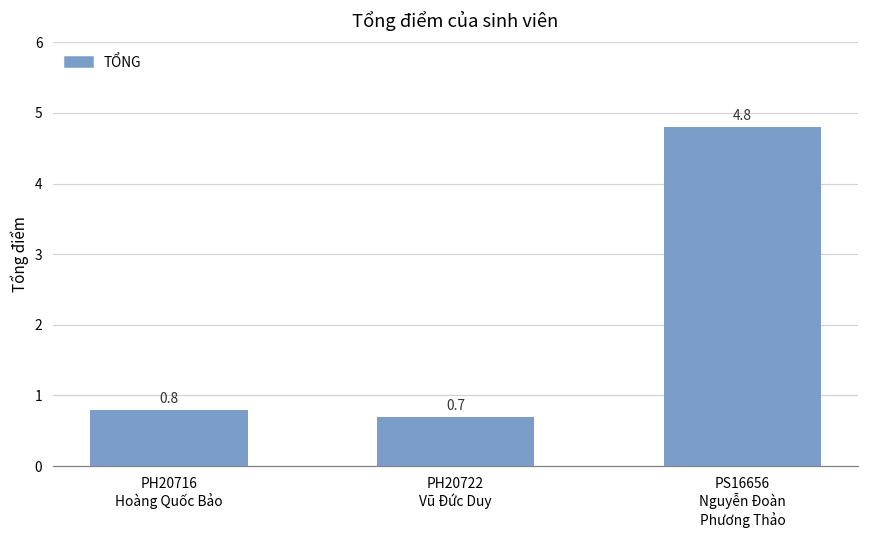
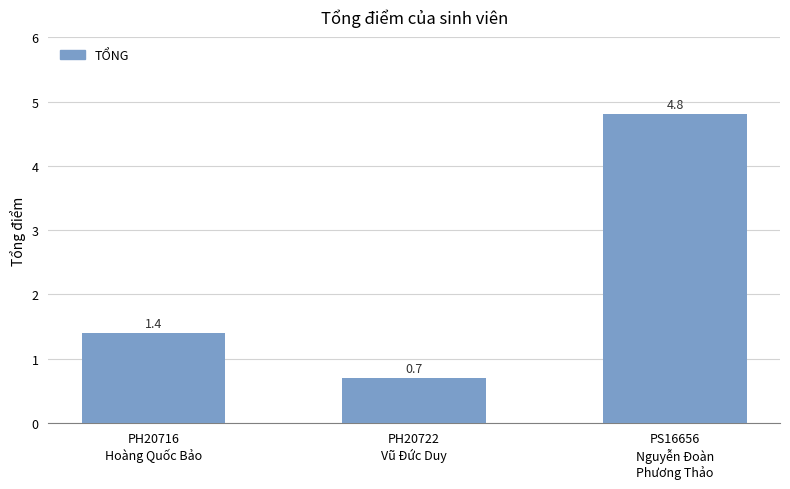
PH20716 Hoàng Quốc Bảo: 0.8 -> 1.4
